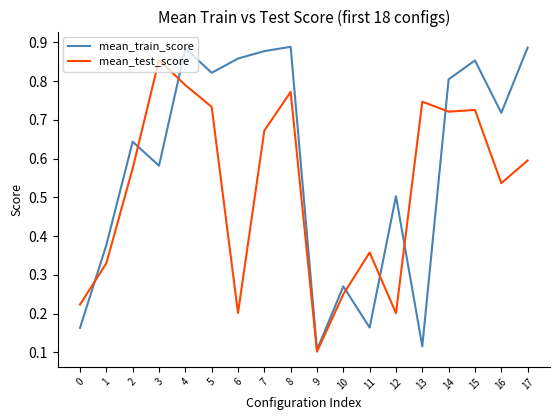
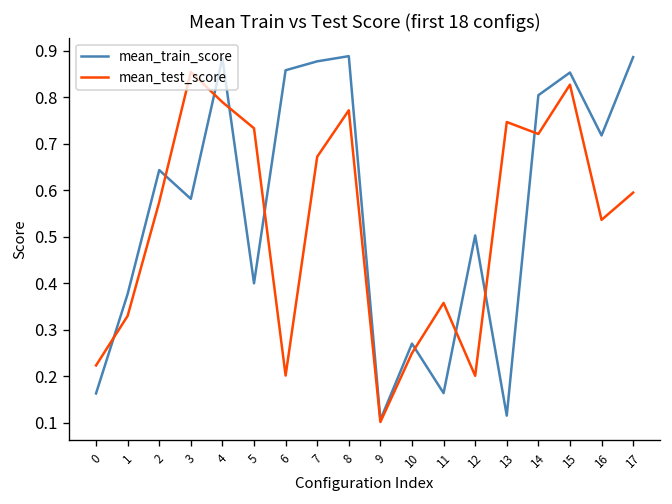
mean_train_score, 5: 0.82 -> 0.40
mean_test_score, 15: 0.73 -> 0.83
